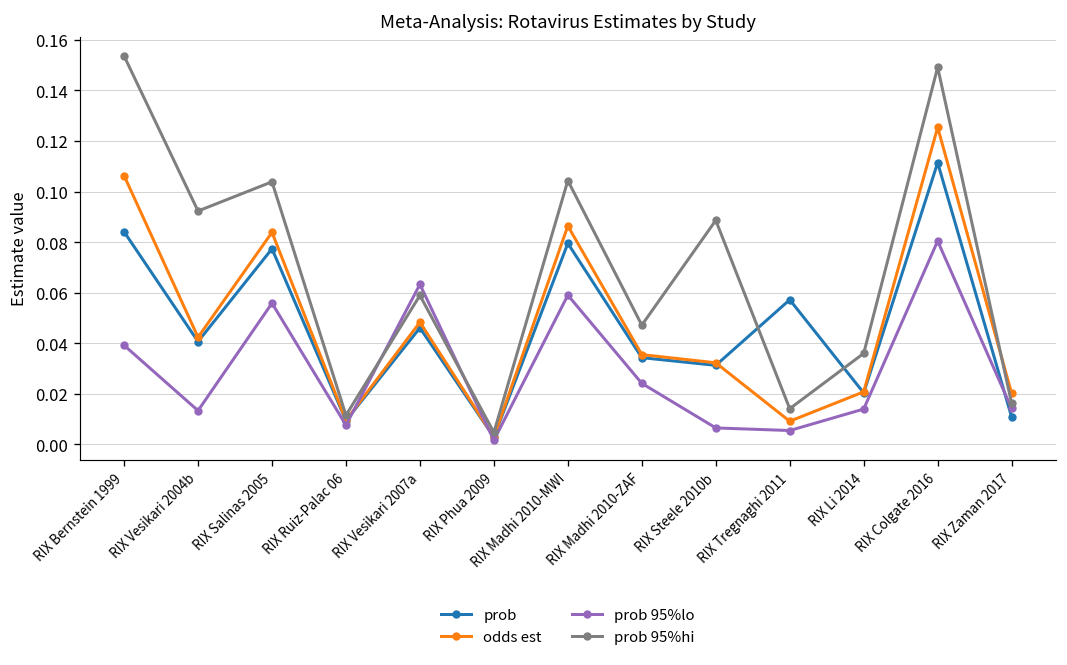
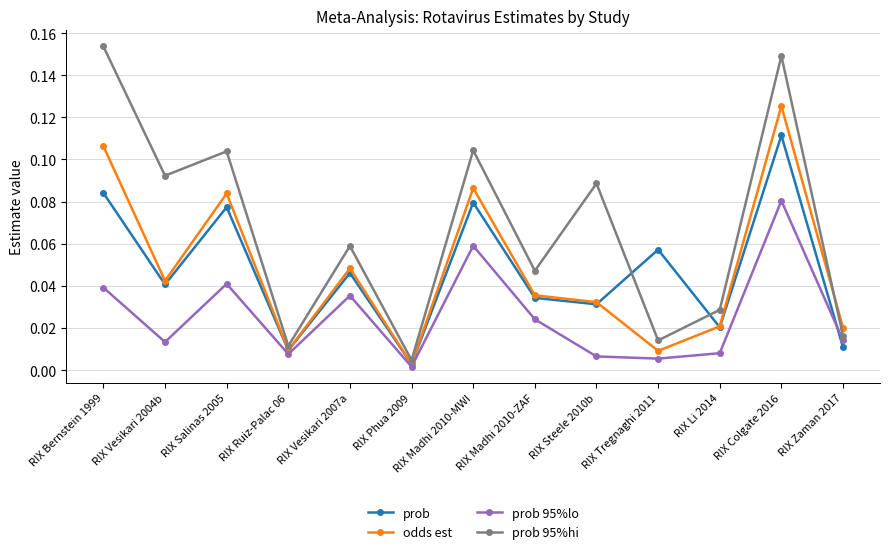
prob 95%lo, RIX Salinas 2005: 0.056 -> 0.041
prob 95%lo, RIX Vesikari 2007a: 0.063 -> 0.035
prob 95%lo, RIX Li 2014: 0.014 -> 0.008
prob 95%hi, RIX Li 2014: 0.036 -> 0.029
